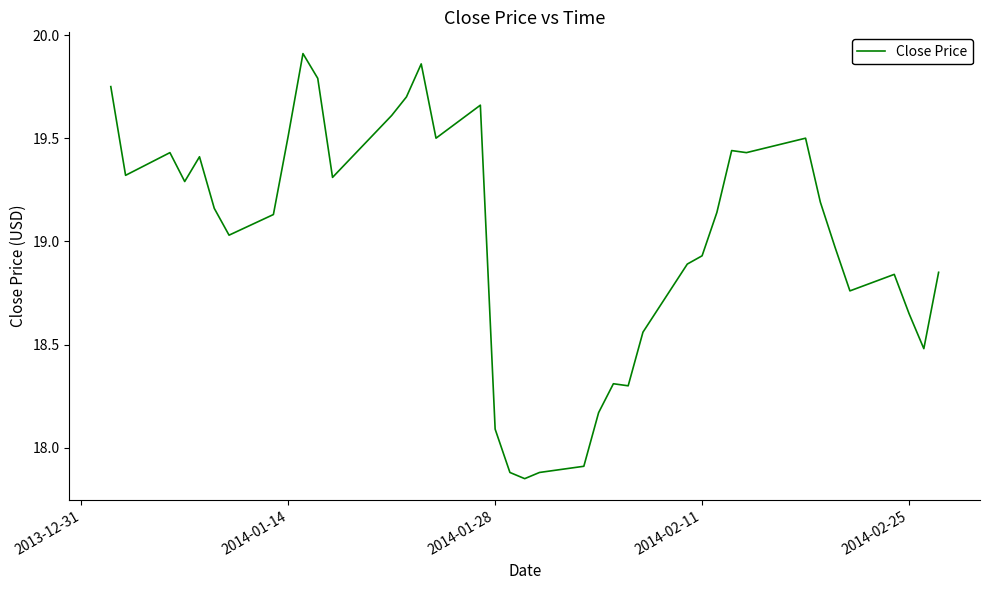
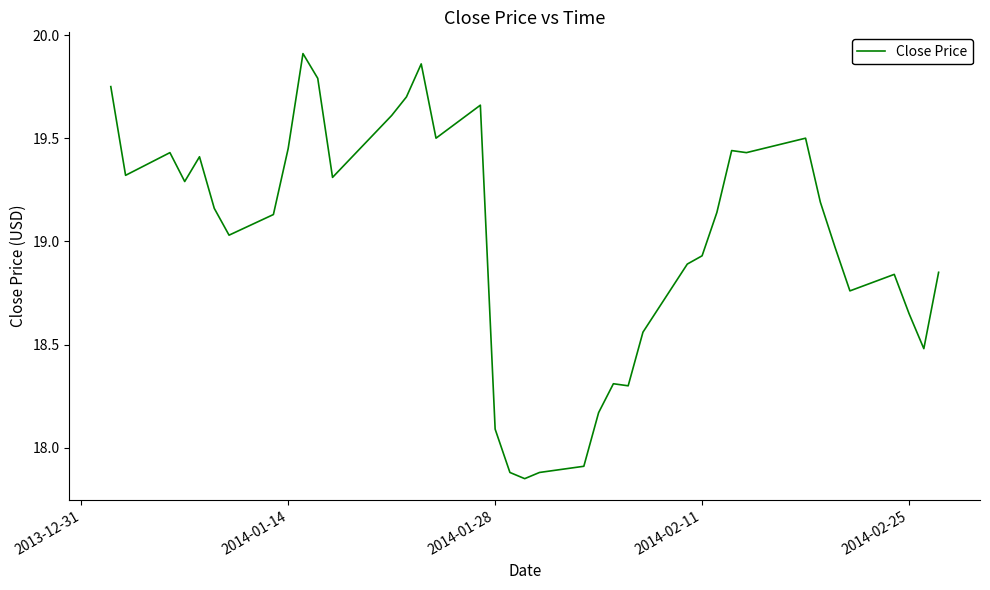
2014-01-14: 19.51 -> 19.45
